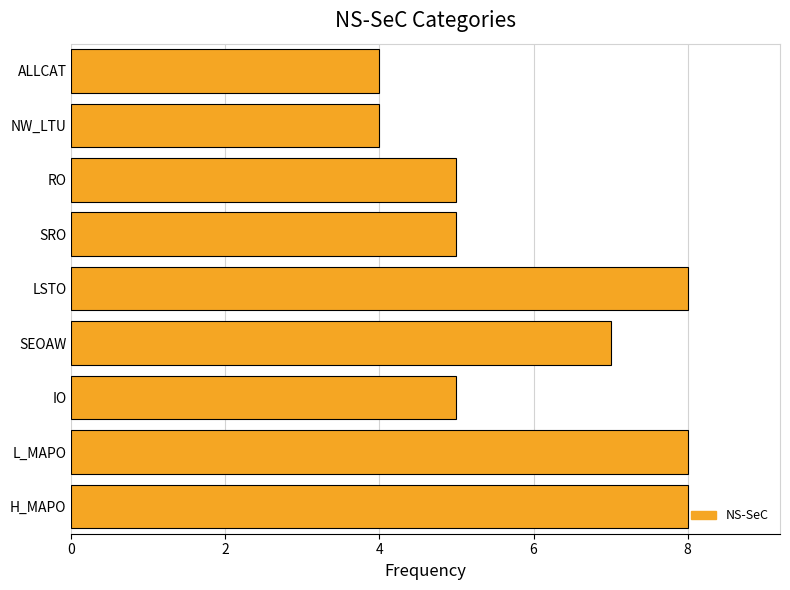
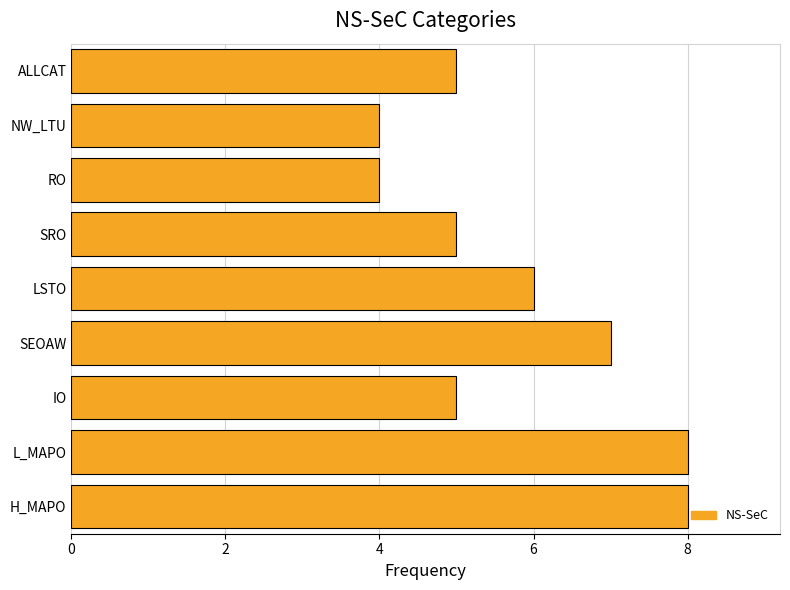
ALLCAT: 4 -> 5
RO: 5 -> 4
LSTO: 8 -> 6
